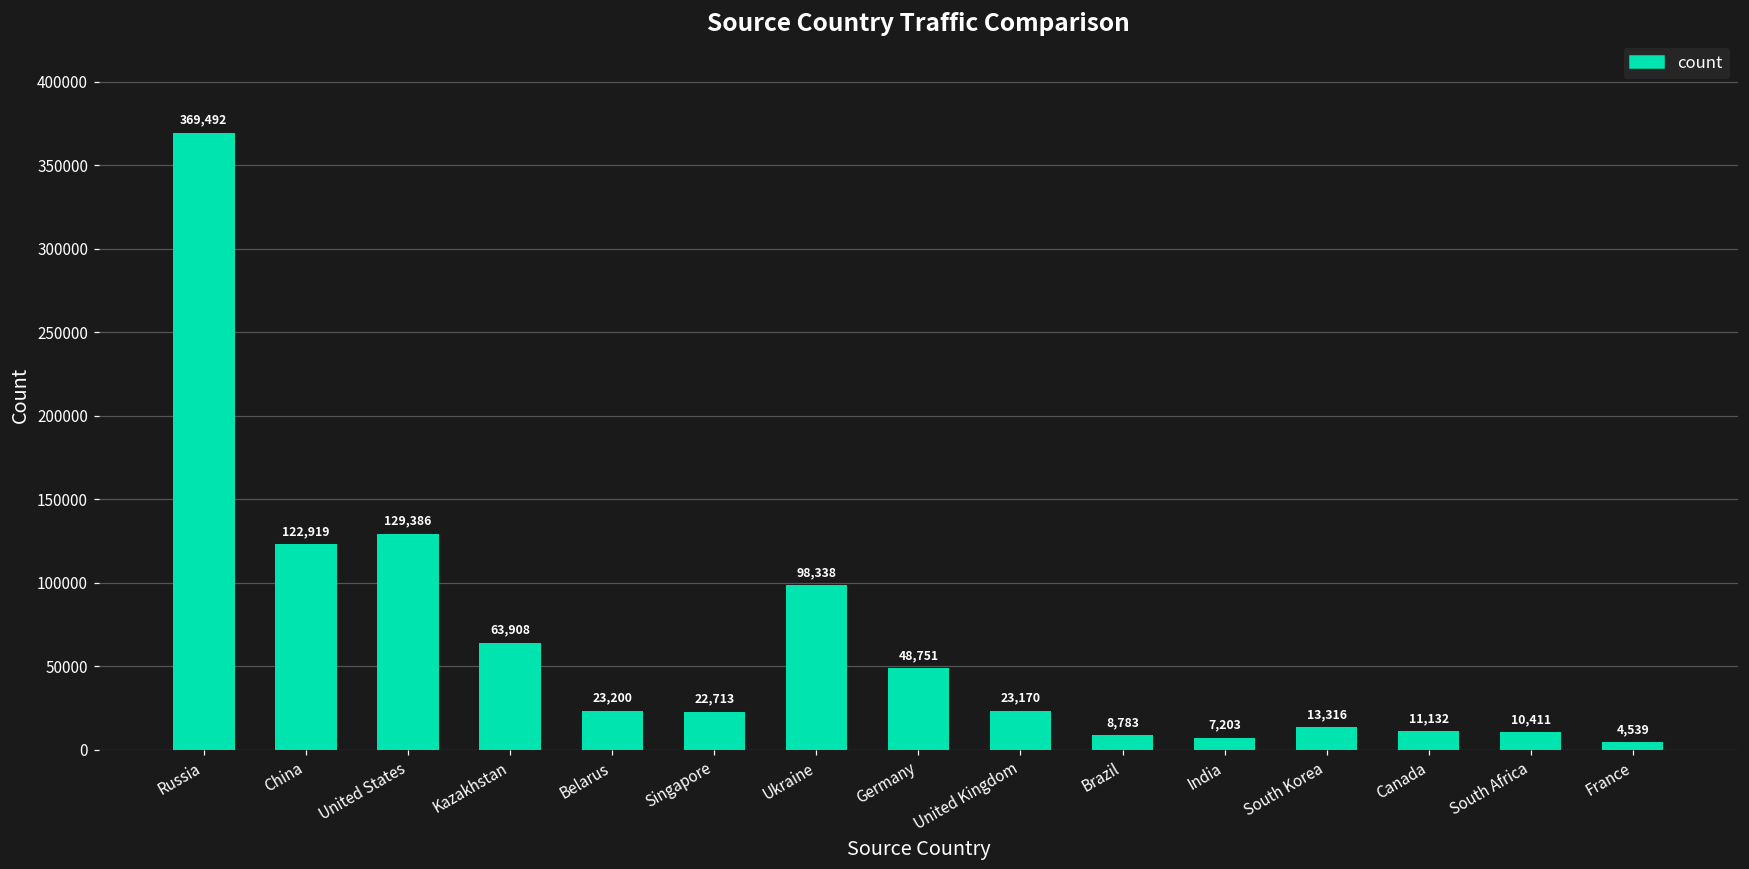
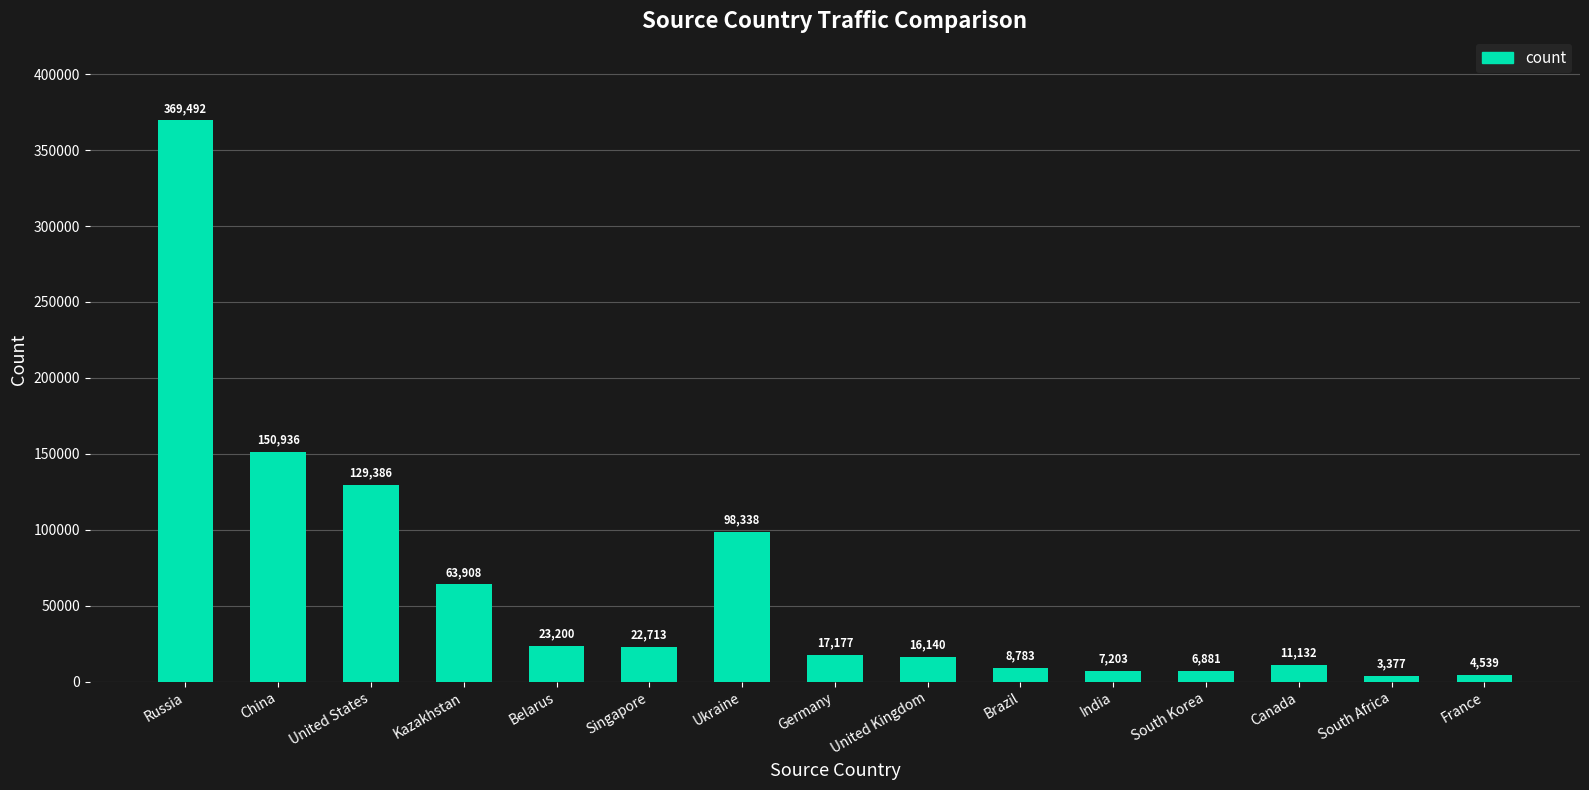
China: 122,919 -> 150,936
Germany: 48,751 -> 17,177
United Kingdom: 23,170 -> 16,140
South Korea: 13,316 -> 6,881
South Africa: 10,411 -> 3,377
